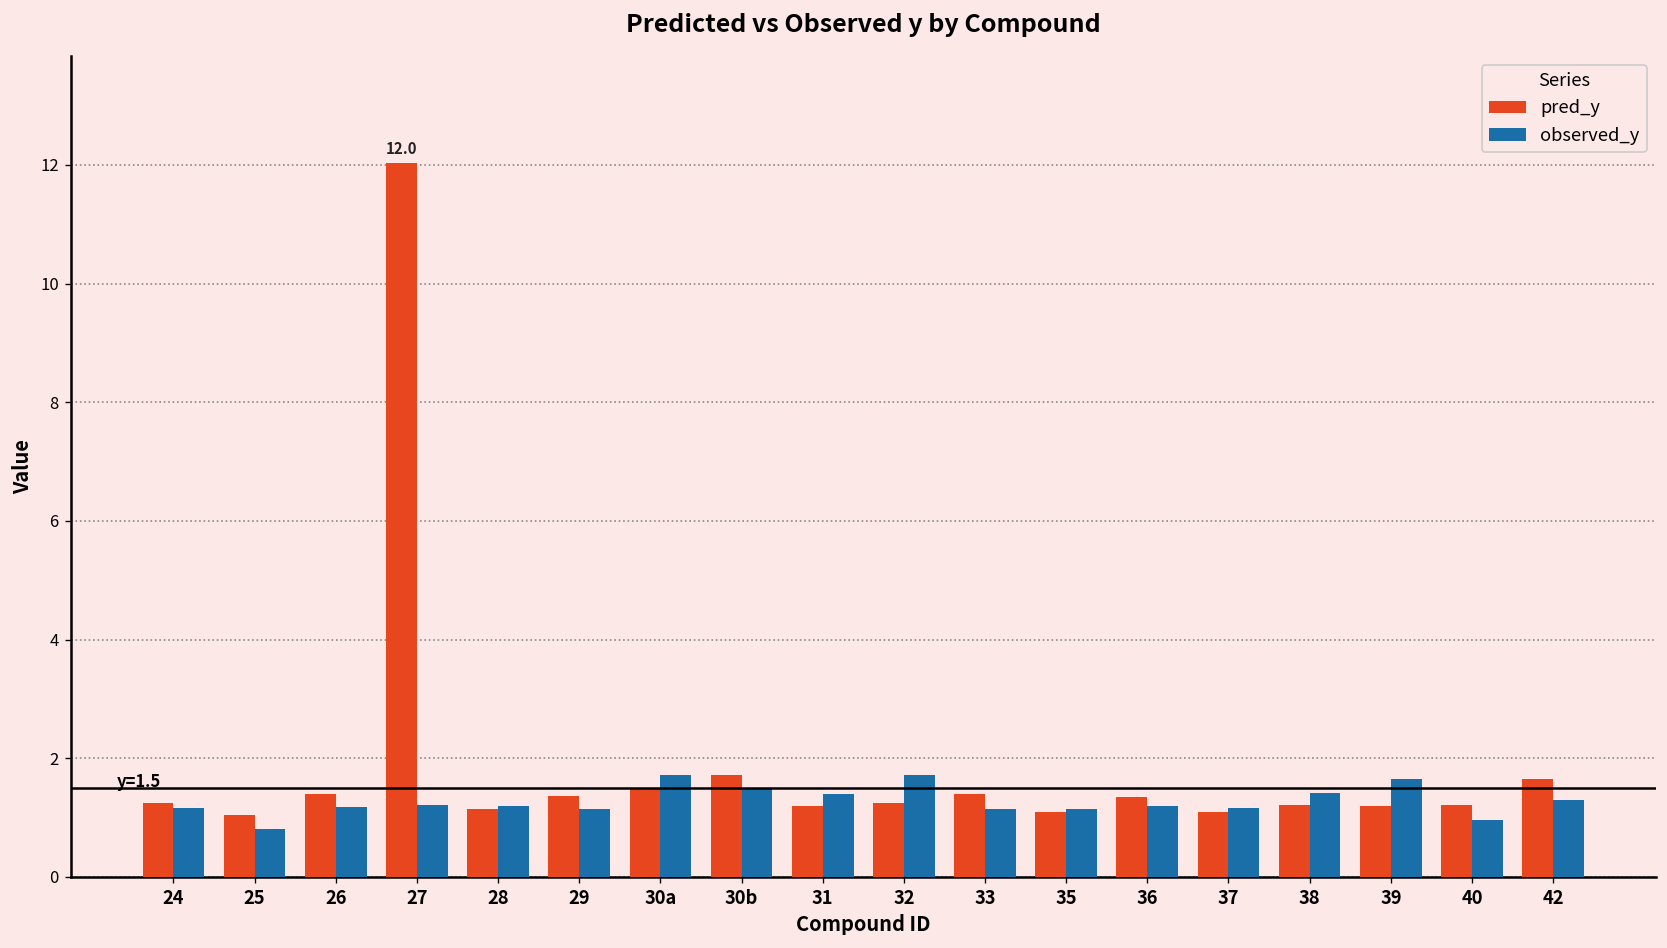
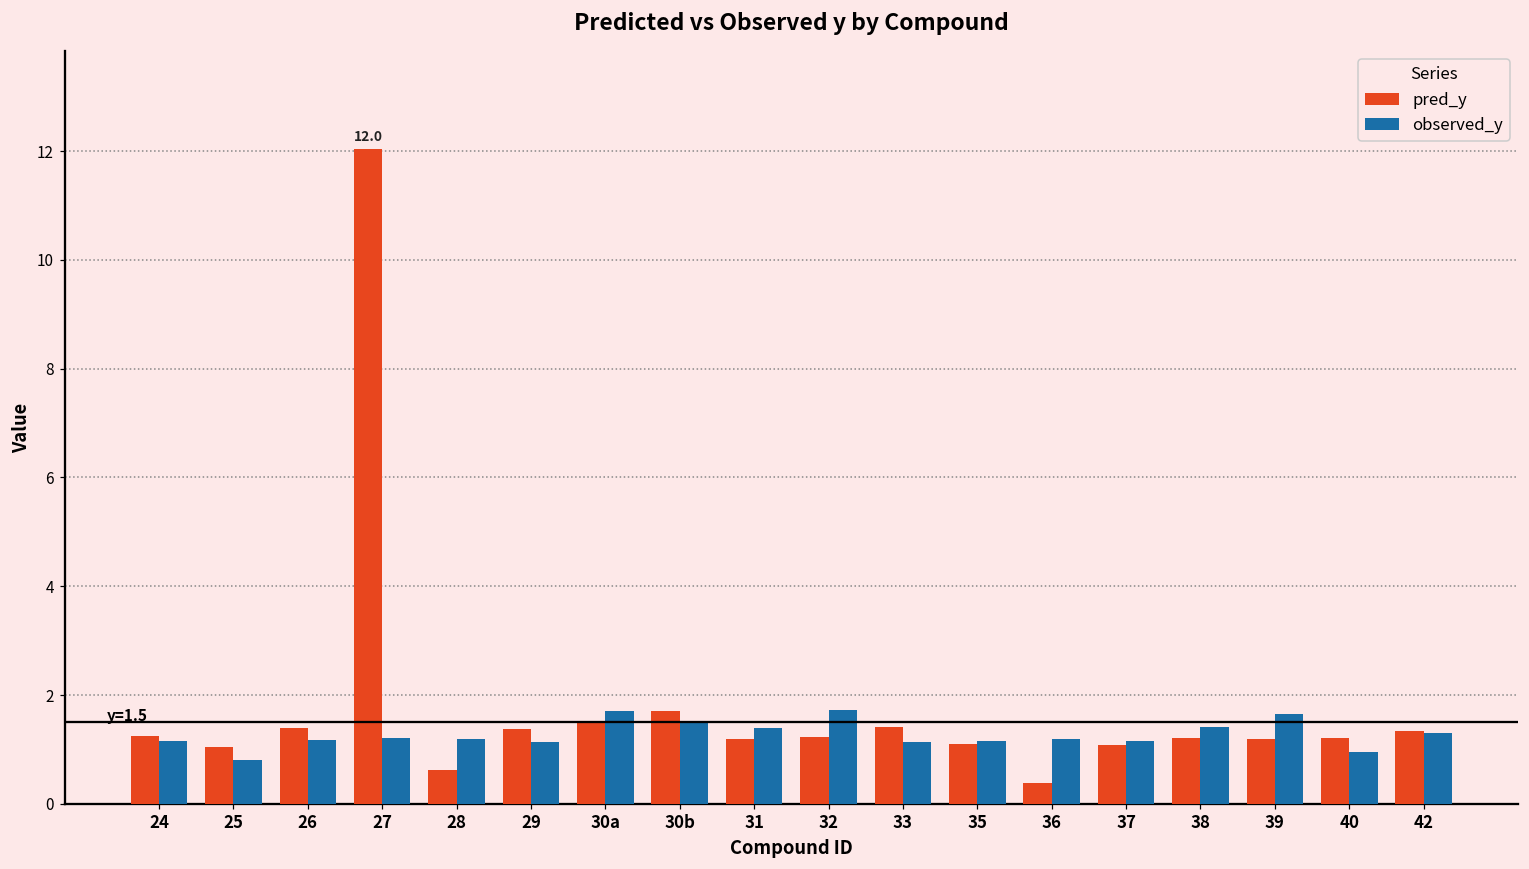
pred_y, 28: 1.1 -> 0.6
pred_y, 36: 1.3 -> 0.4
pred_y, 42: 1.7 -> 1.3
